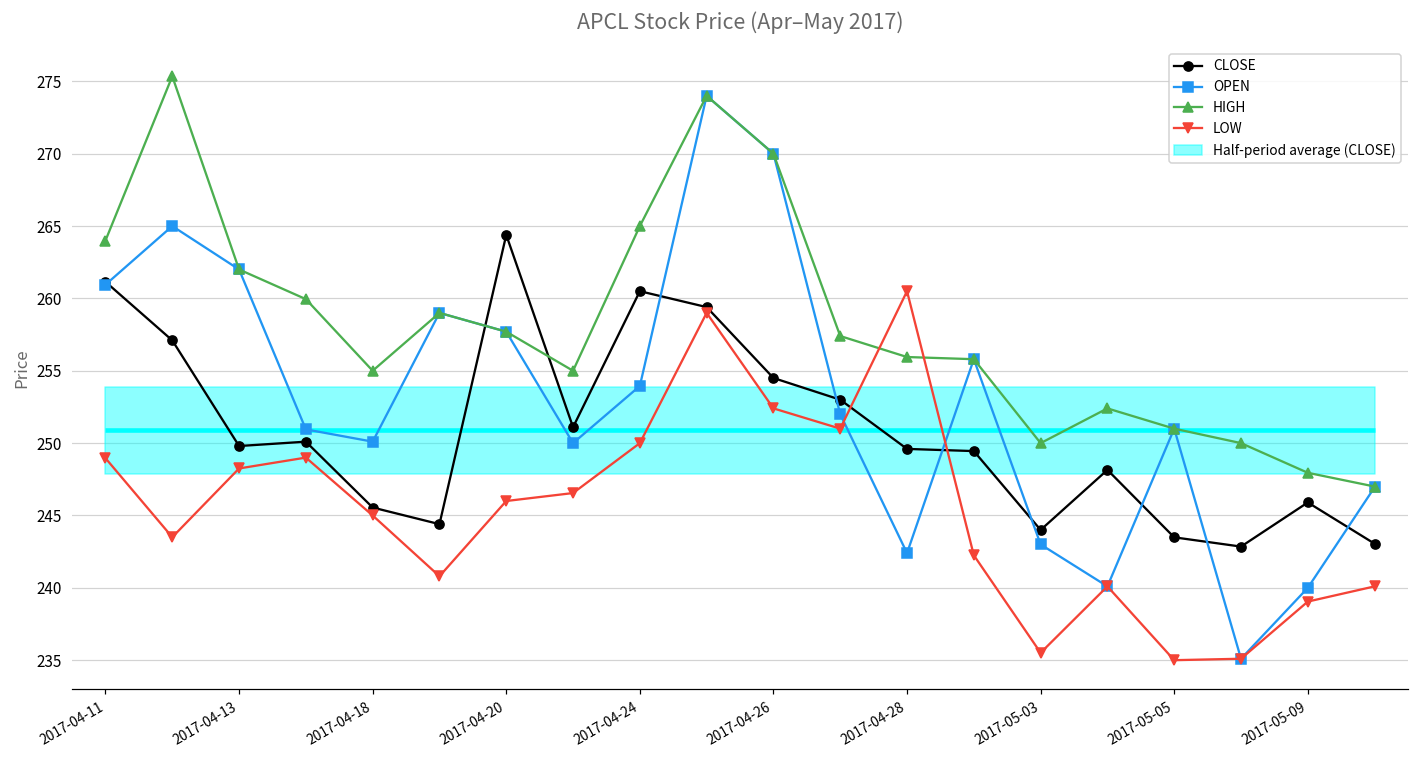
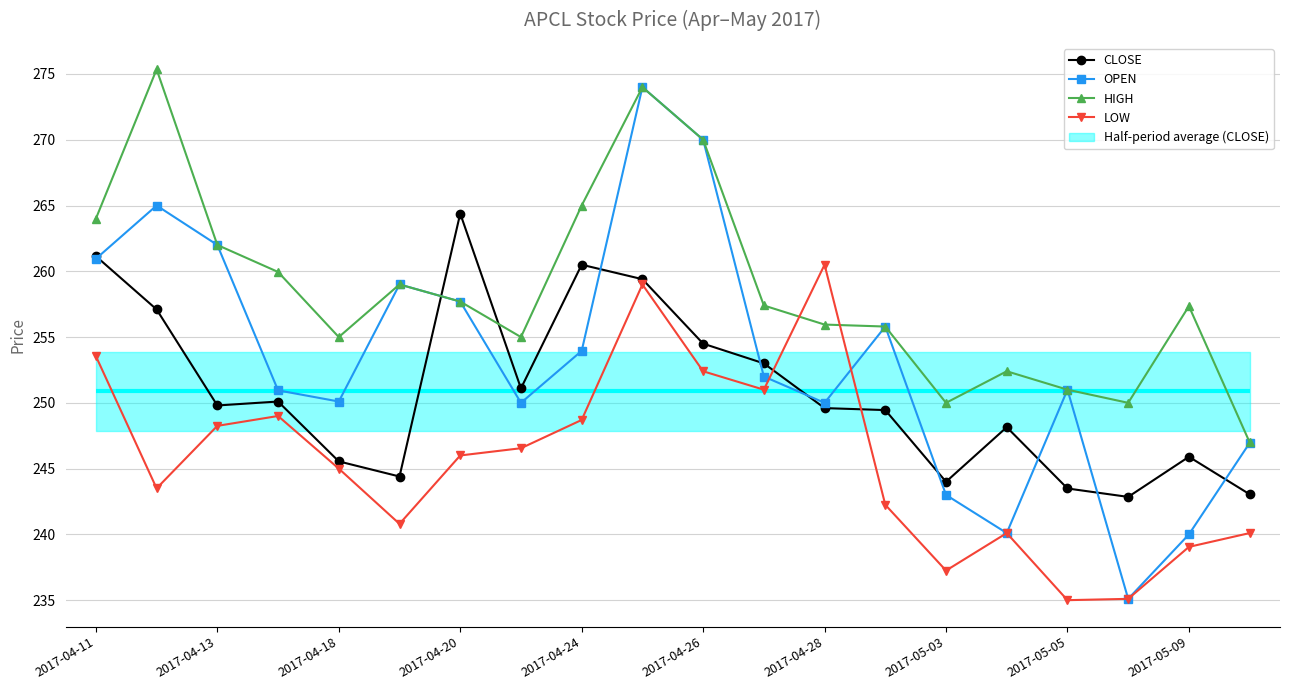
LOW, 2017-04-11: 249.0 -> 253.6
LOW, 2017-04-24: 250.0 -> 248.7
OPEN, 2017-04-28: 242.4 -> 250.0
LOW, 2017-05-03: 235.5 -> 237.3
HIGH, 2017-05-09: 248.0 -> 257.4
